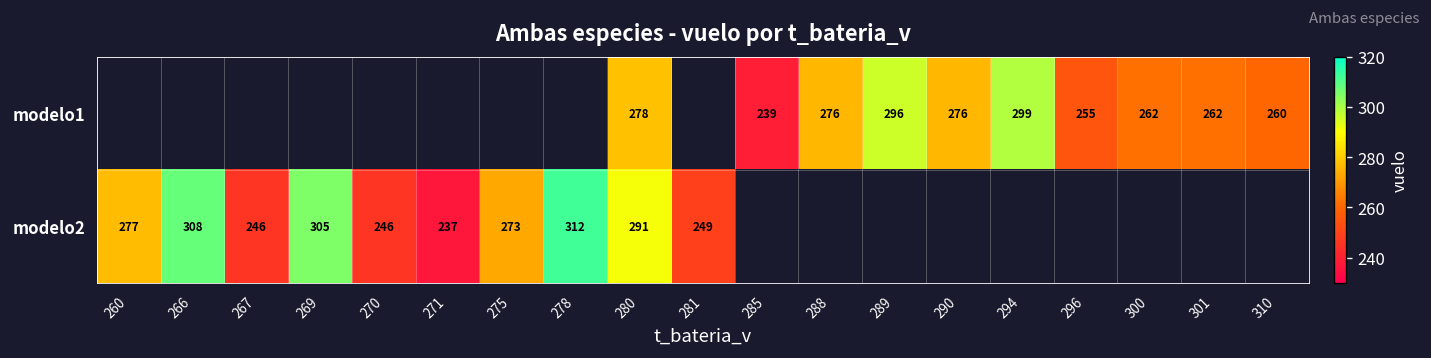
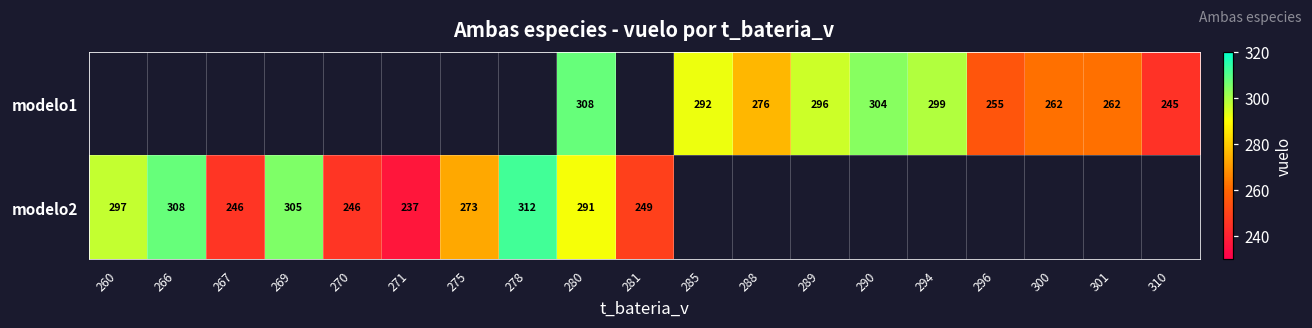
modelo1, 280: 278 -> 308
modelo1, 285: 239 -> 292
modelo1, 290: 276 -> 304
modelo1, 310: 260 -> 245
modelo2, 260: 277 -> 297
